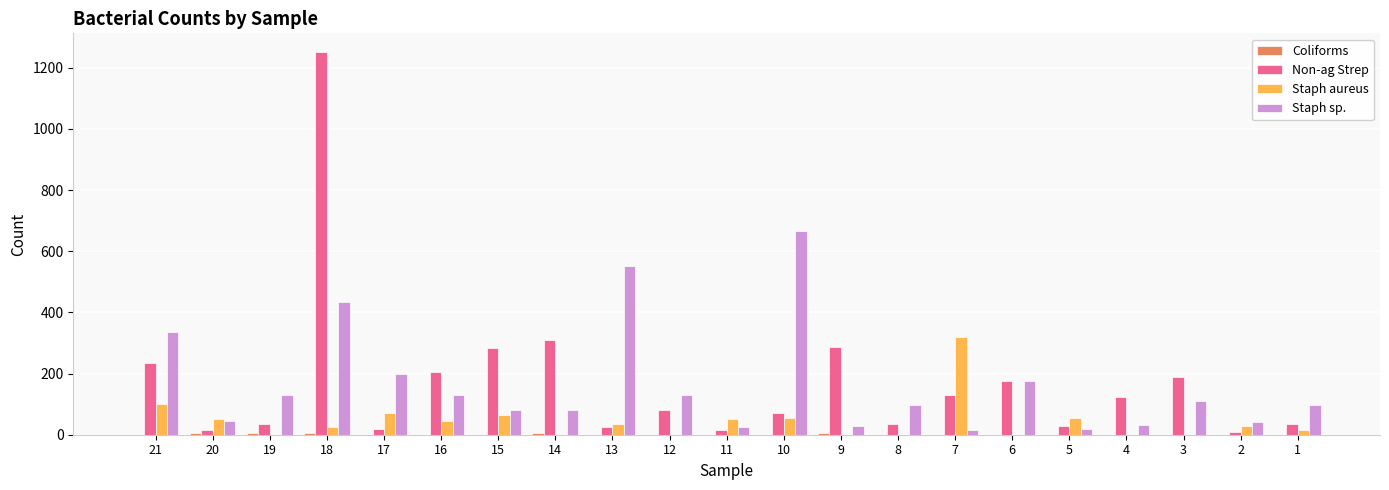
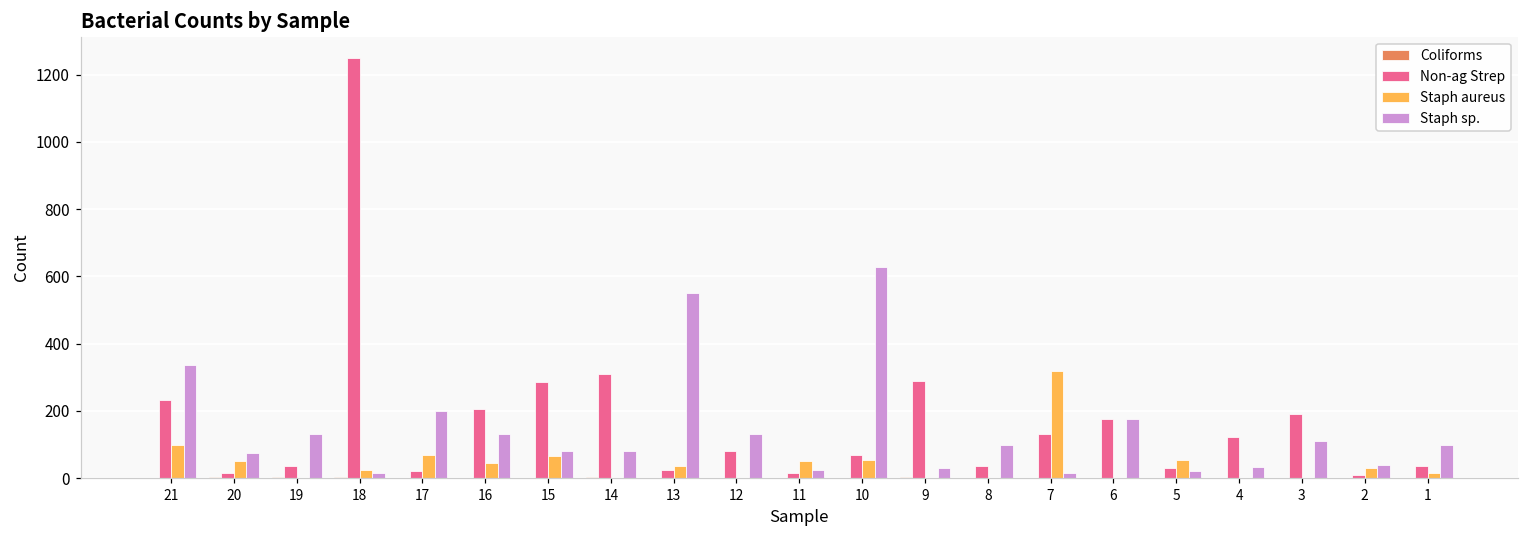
Staph sp., 20: 40 -> 80
Staph sp., 18: 430 -> 20
Staph sp., 10: 670 -> 630
